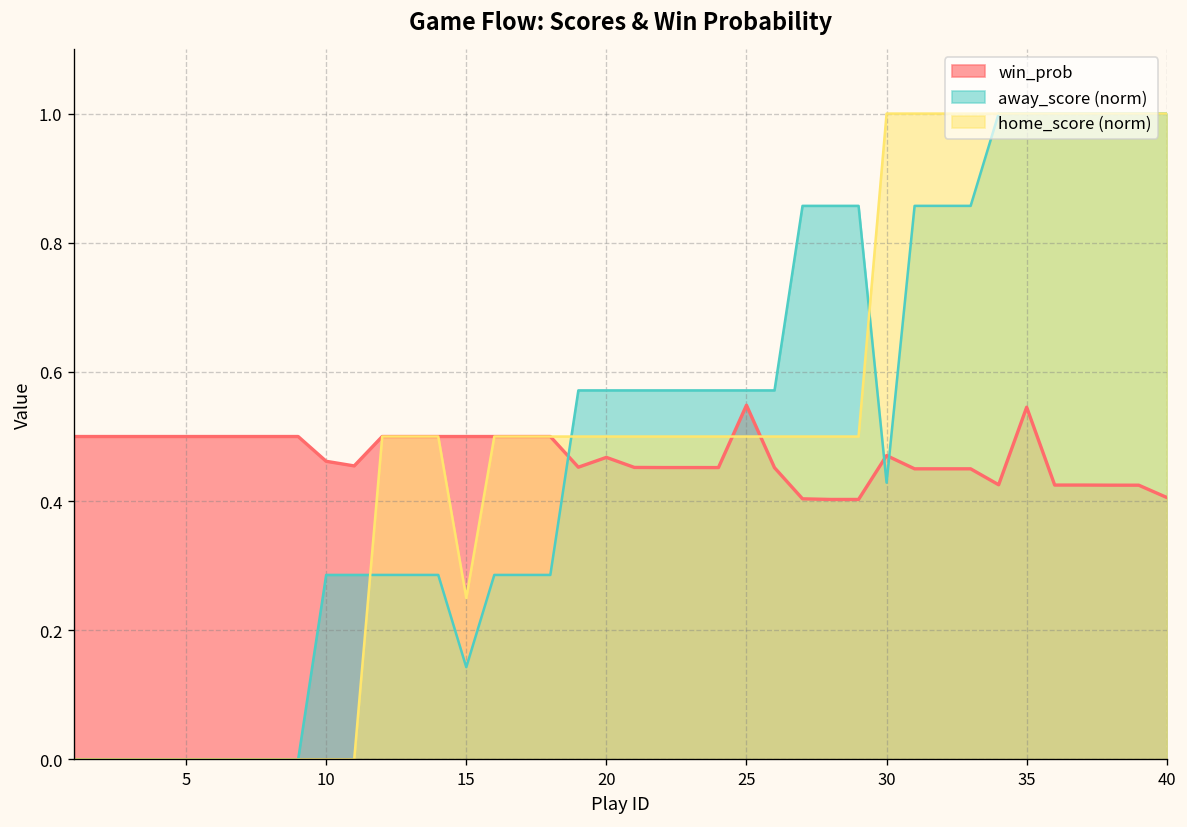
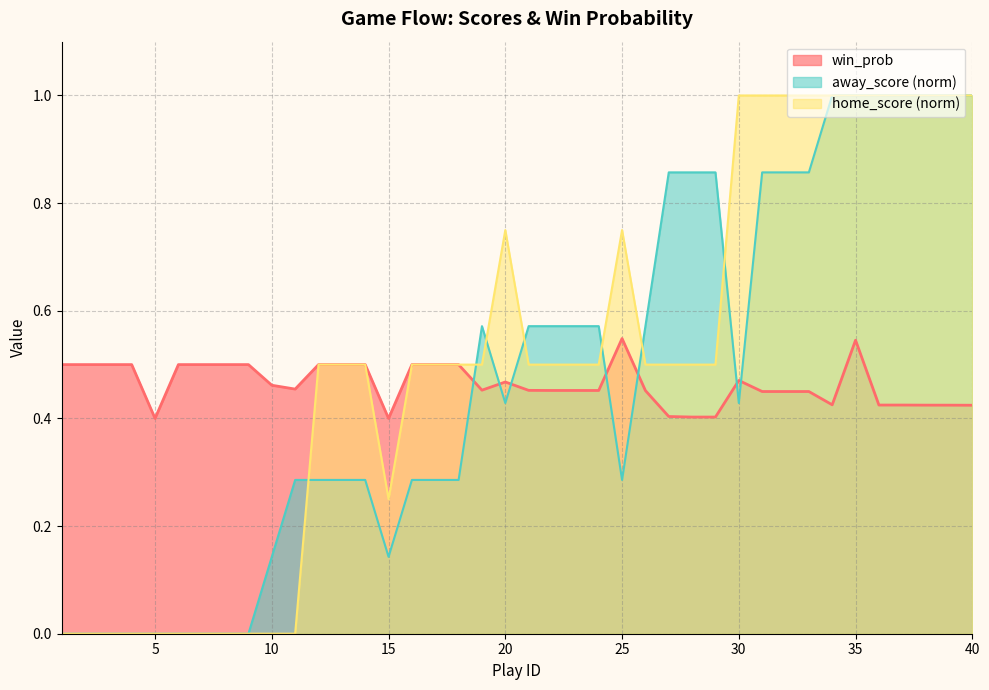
win_prob, 5: 0.5 -> 0.4
away_score (norm), 10: 0.29 -> 0.14
win_prob, 15: 0.5 -> 0.4
away_score (norm), 20: 0.57 -> 0.43
home_score (norm), 20: 0.50 -> 0.75
away_score (norm), 25: 0.57 -> 0.29
home_score (norm), 25: 0.50 -> 0.75
win_prob, 40: 0.41 -> 0.42
